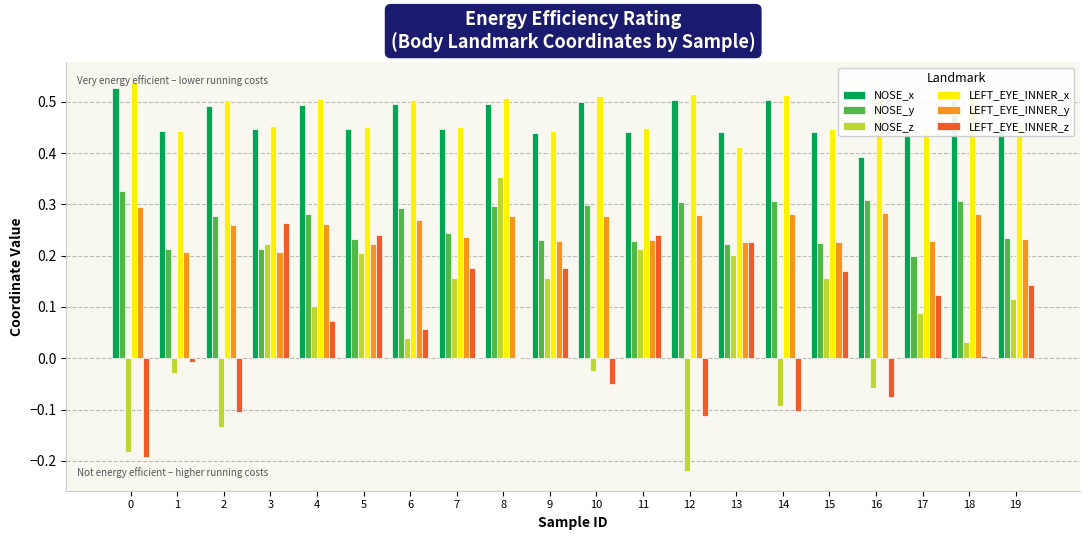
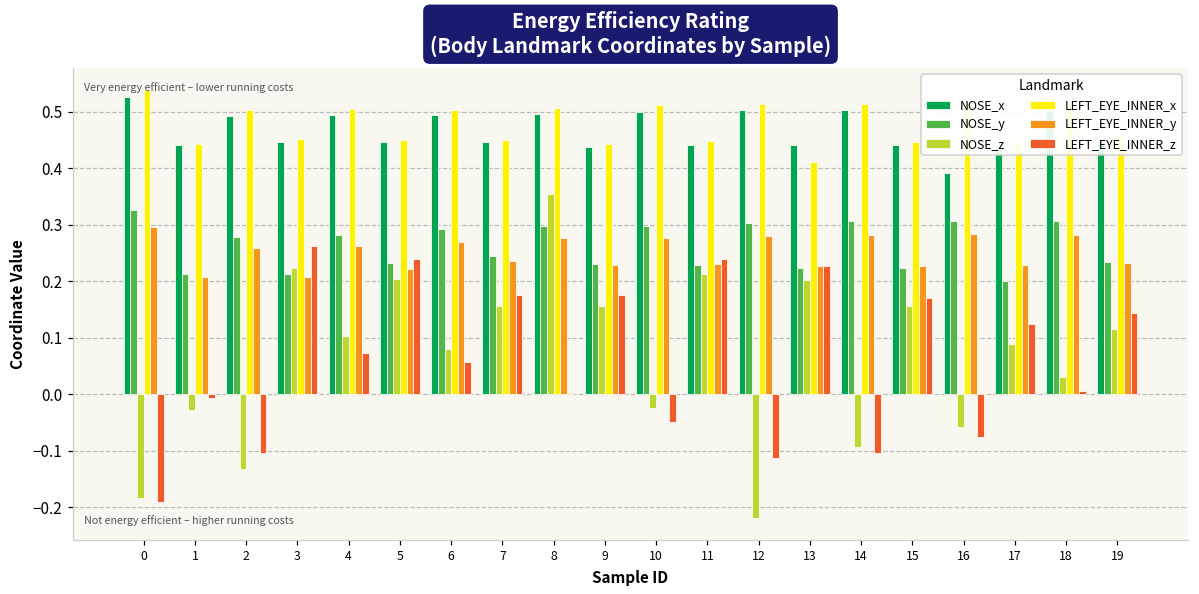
NOSE_z, 6: 0.04 -> 0.08
